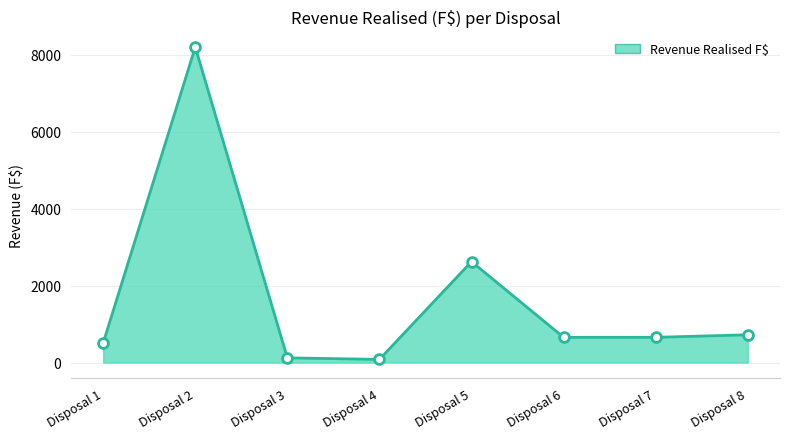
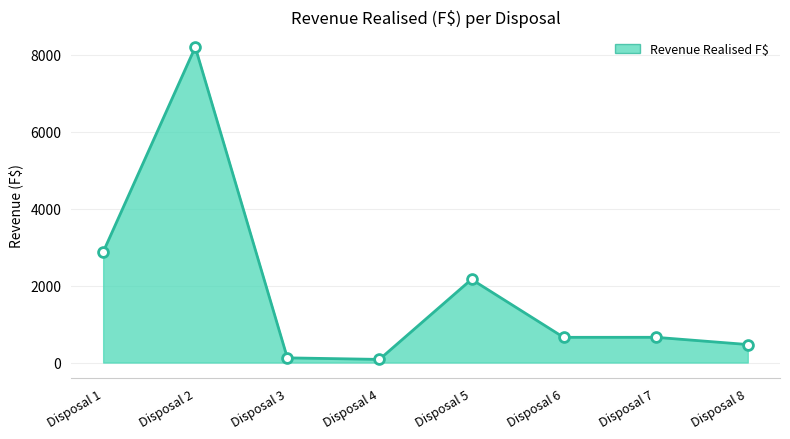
Disposal 1: 500 -> 2900
Disposal 5: 2600 -> 2200
Disposal 8: 700 -> 500
